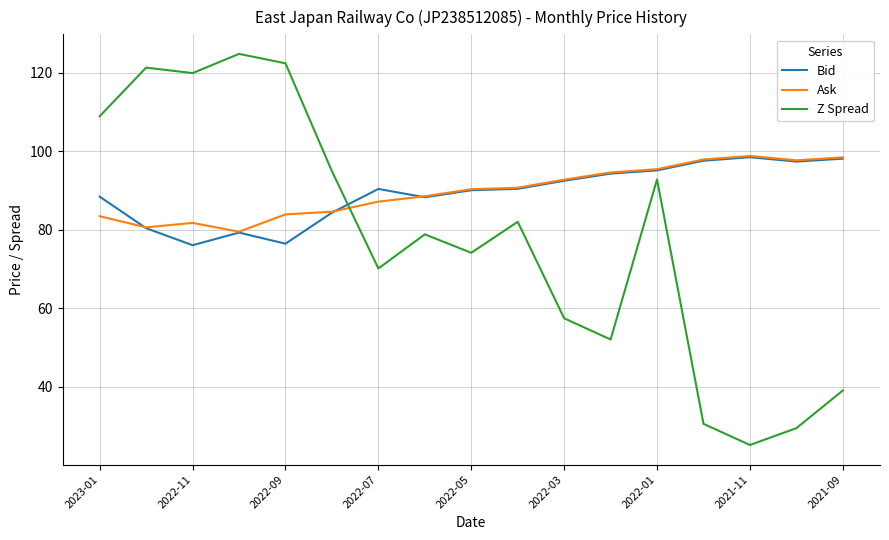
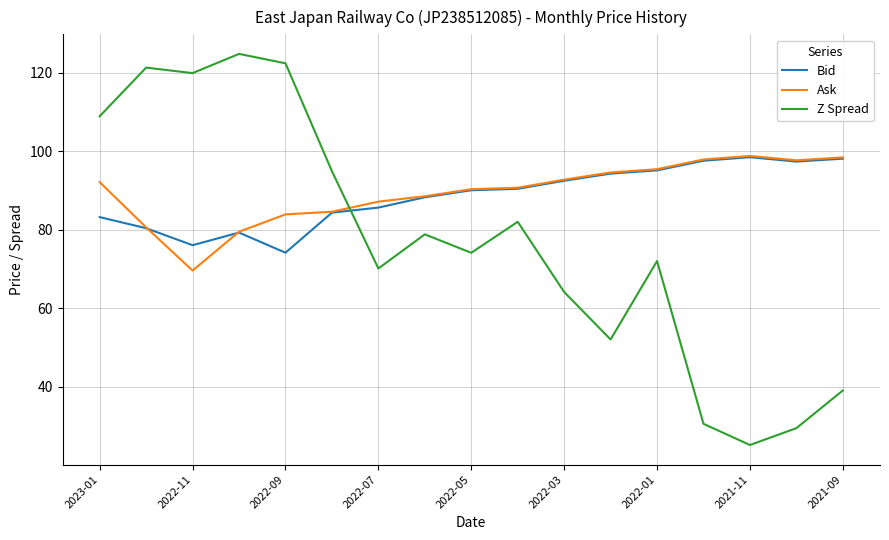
Bid, 2023-01: 88 -> 83
Ask, 2023-01: 83 -> 92
Ask, 2022-11: 82 -> 70
Bid, 2022-09: 76 -> 74
Bid, 2022-07: 90 -> 86
Z Spread, 2022-03: 57 -> 64
Z Spread, 2022-01: 93 -> 72
